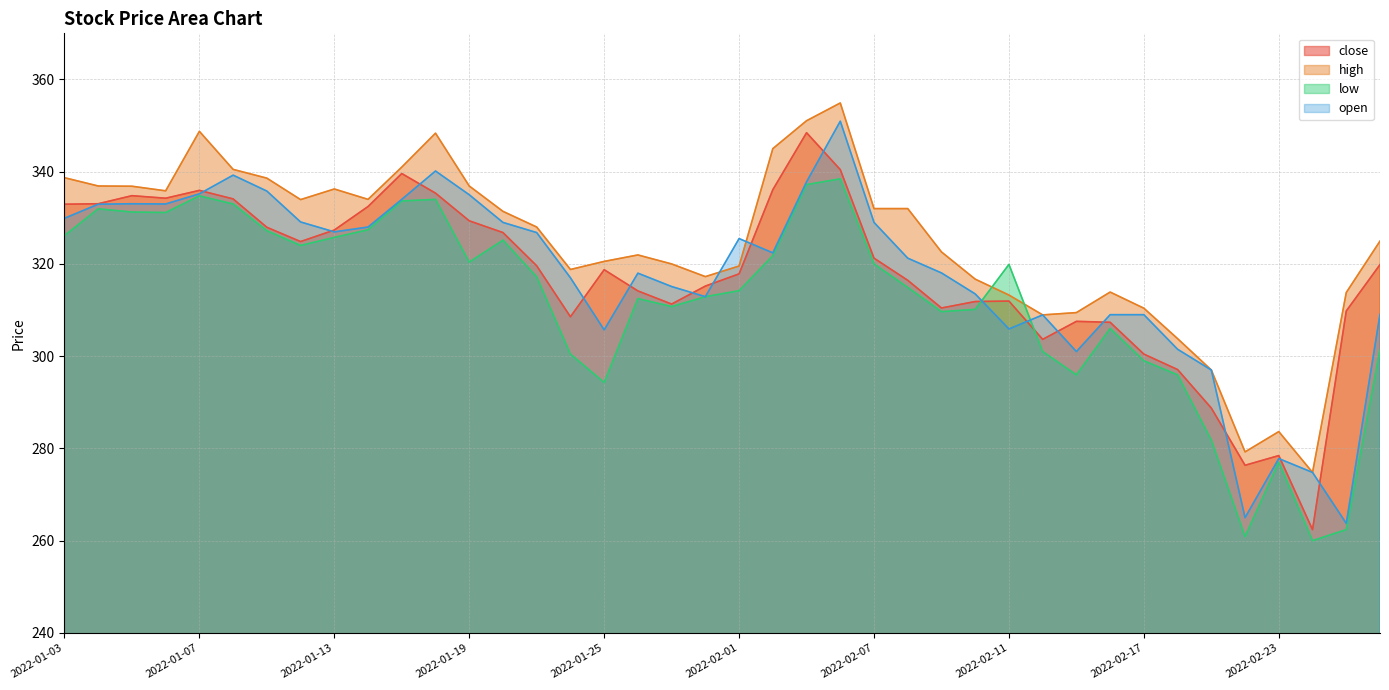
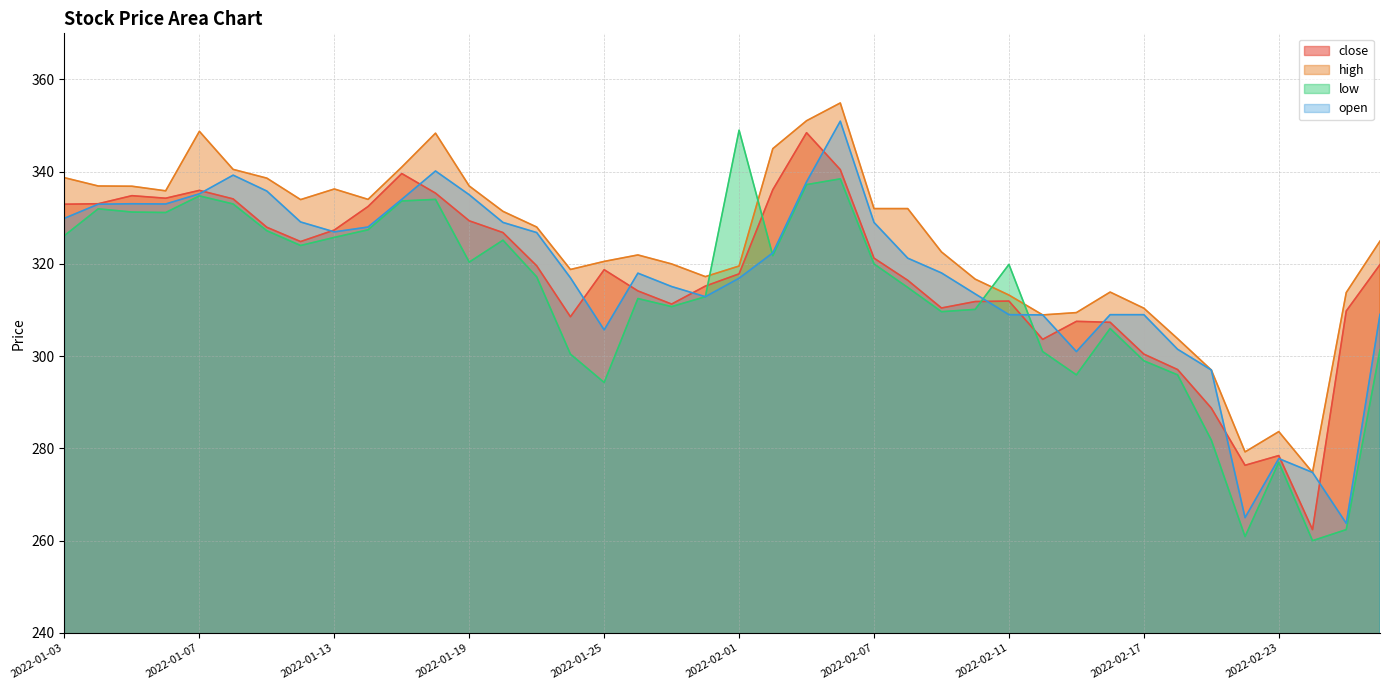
low, 2022-02-01: 314 -> 349
open, 2022-02-01: 326 -> 317
open, 2022-02-11: 306 -> 309
